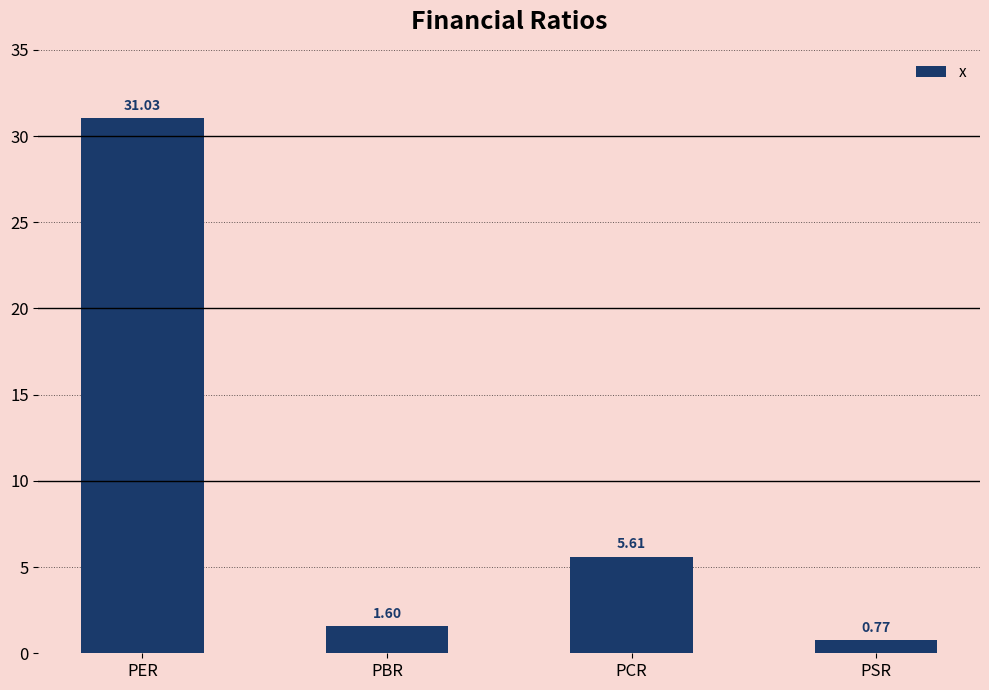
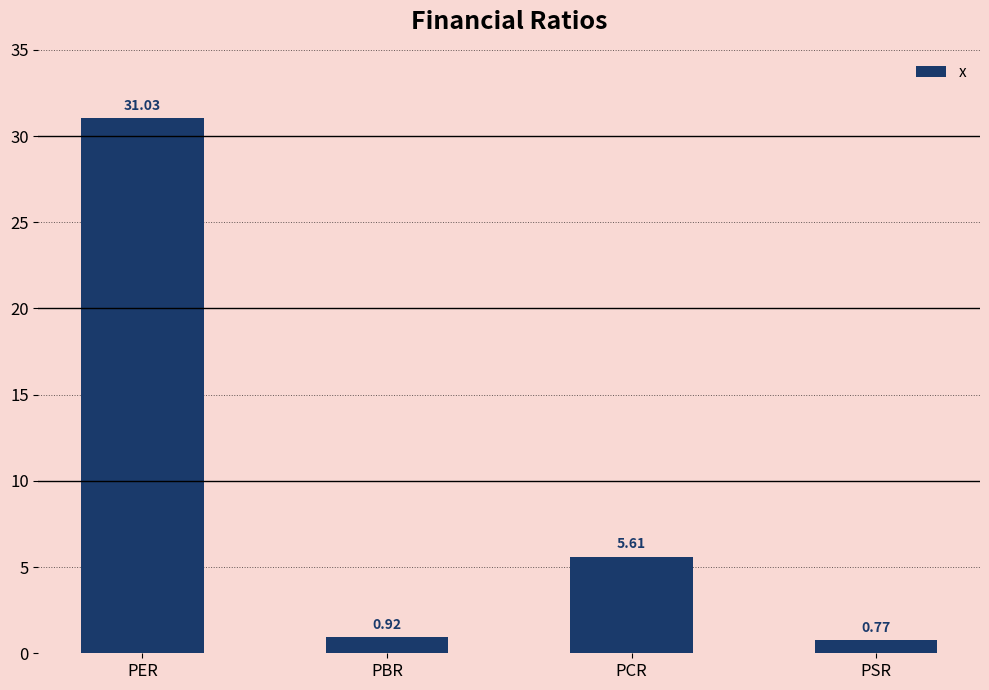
PBR: 1.60 -> 0.92
